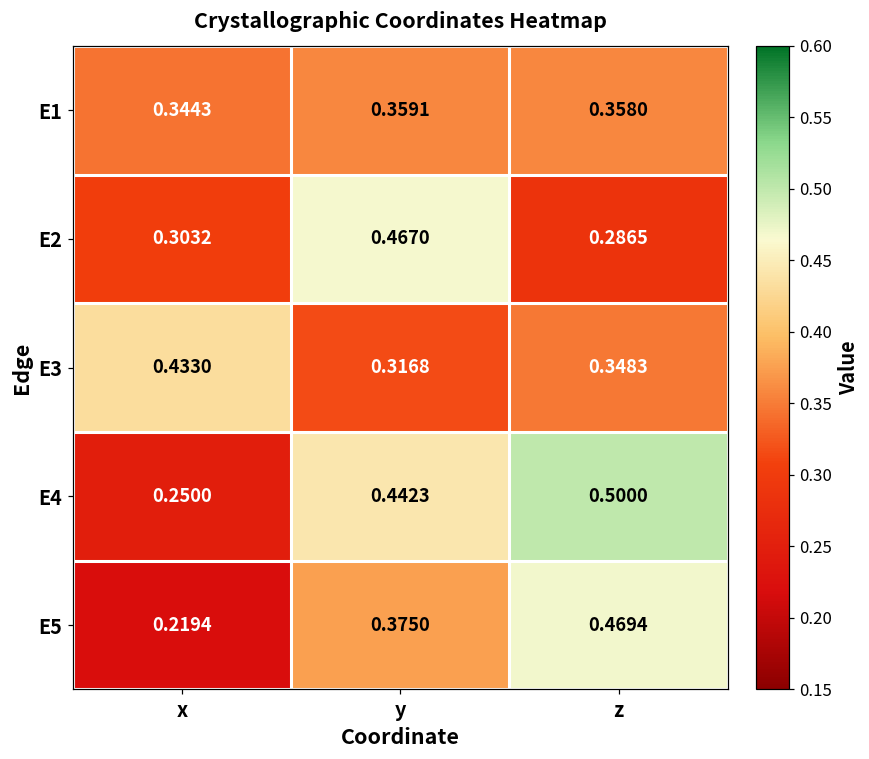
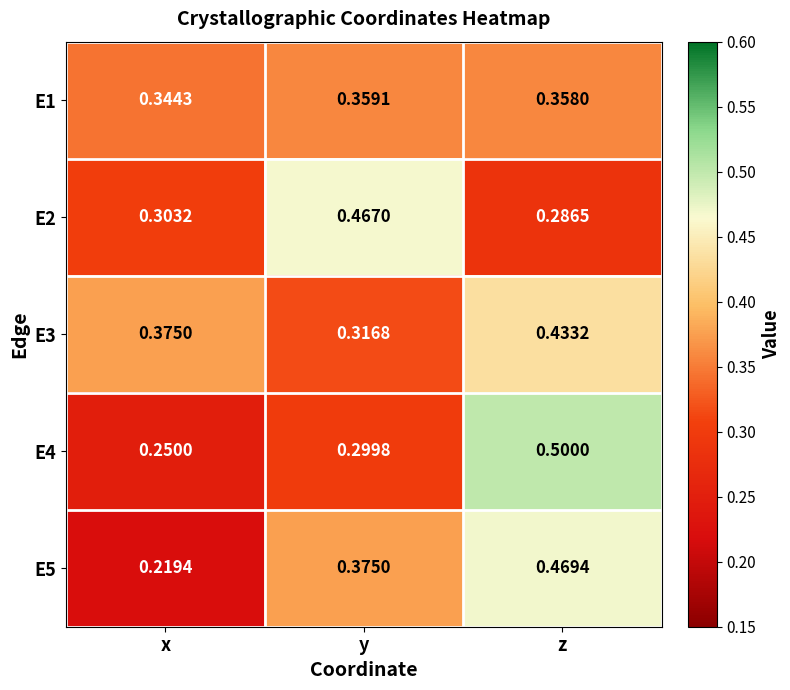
E3, x: 0.4330 -> 0.3750
E3, z: 0.3483 -> 0.4332
E4, y: 0.4423 -> 0.2998
